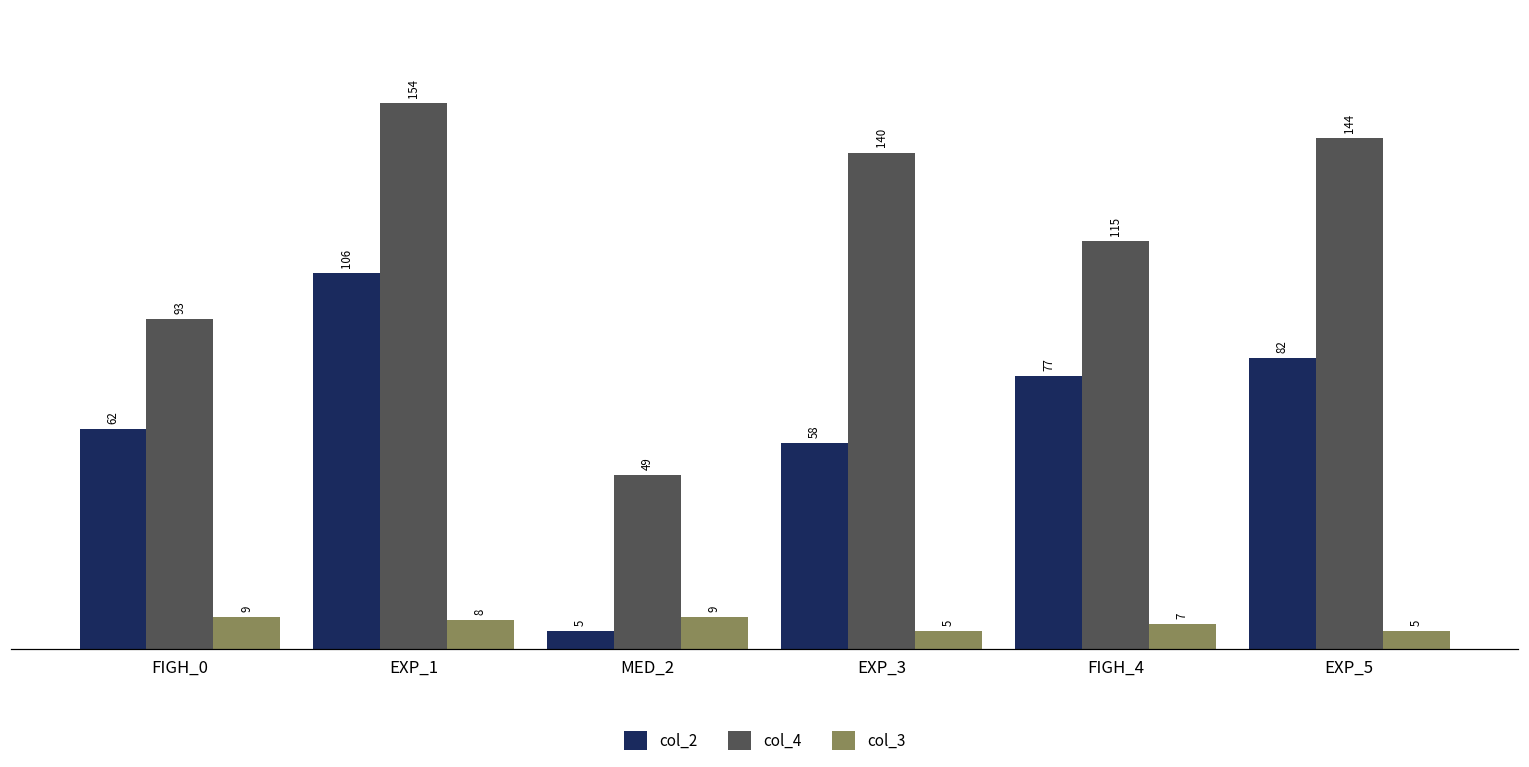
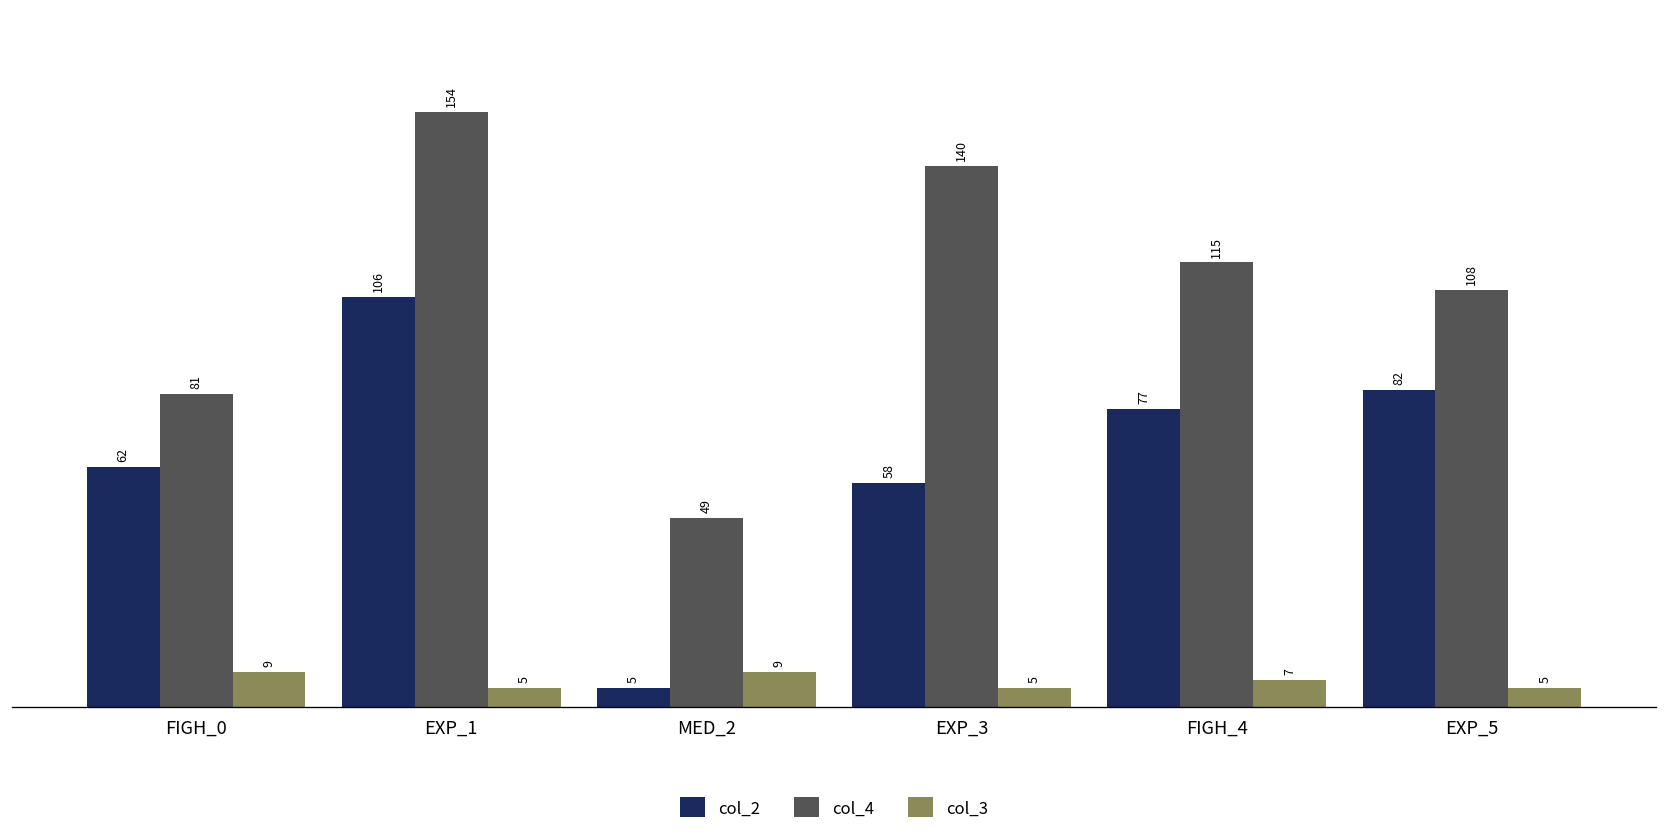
col_4, FIGH_0: 93 -> 81
col_3, EXP_1: 8 -> 5
col_4, EXP_5: 144 -> 108
